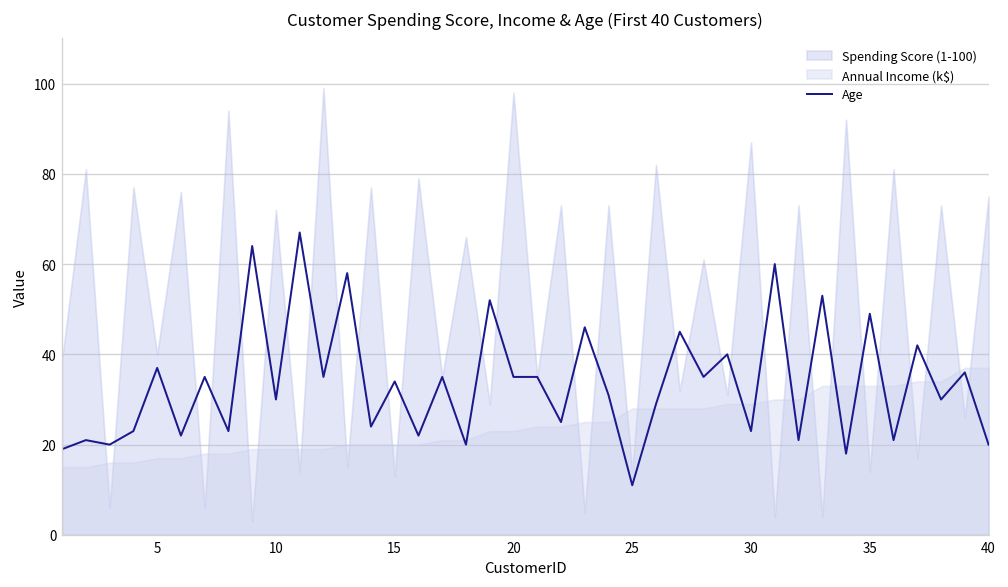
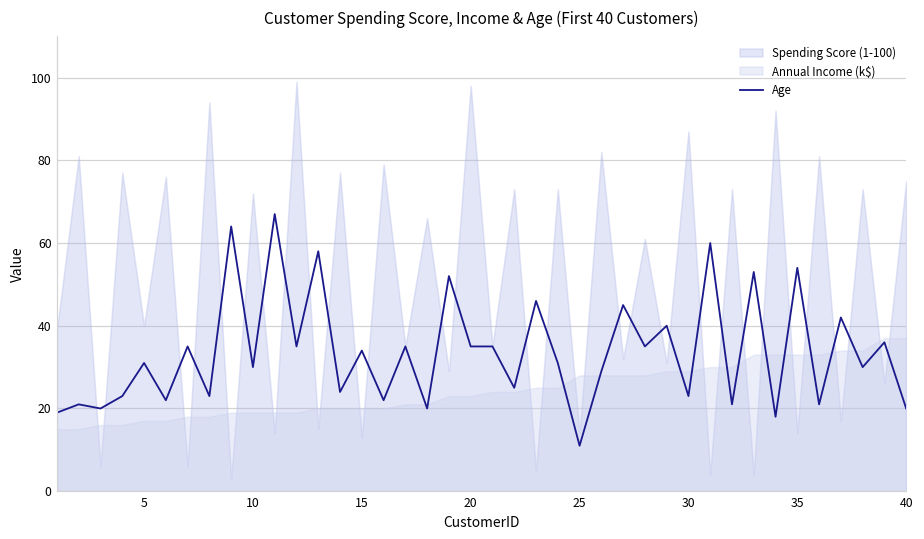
Age, 5: 37 -> 31
Age, 35: 49 -> 54
